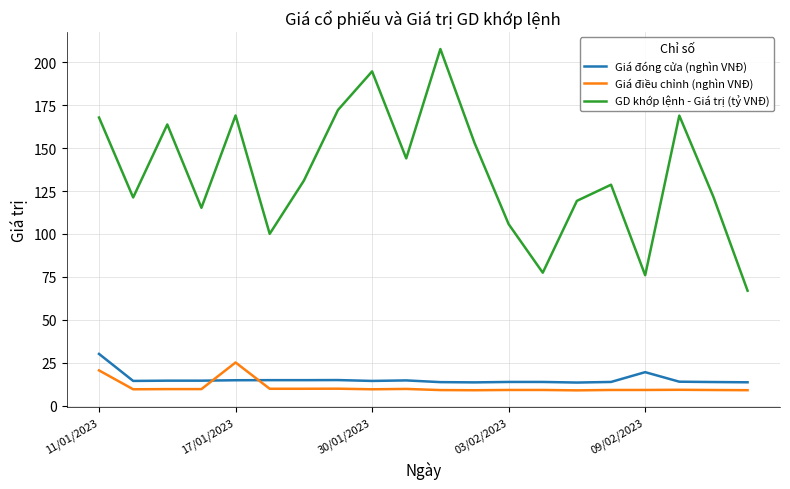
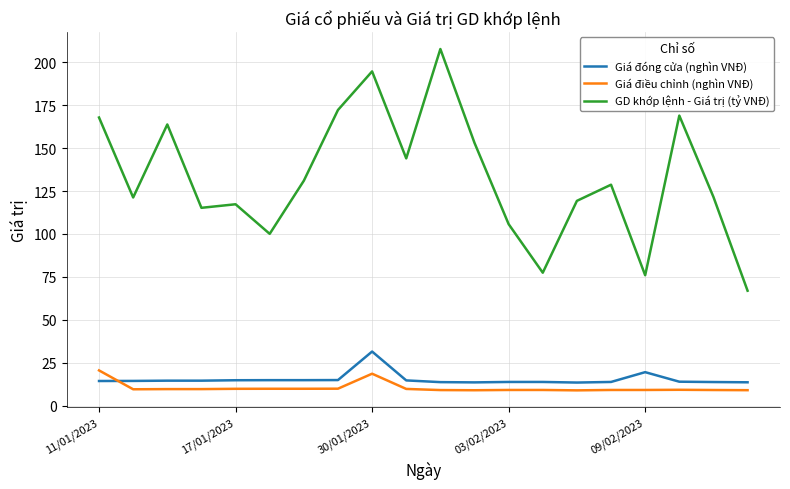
Giá đóng cửa (nghìn VNĐ), 11/01/2023: 30 -> 14
Giá điều chỉnh (nghìn VNĐ), 17/01/2023: 25 -> 10
GD khớp lệnh - Giá trị (tỷ VNĐ), 17/01/2023: 169 -> 117
Giá đóng cửa (nghìn VNĐ), 30/01/2023: 15 -> 32
Giá điều chỉnh (nghìn VNĐ), 30/01/2023: 10 -> 19
